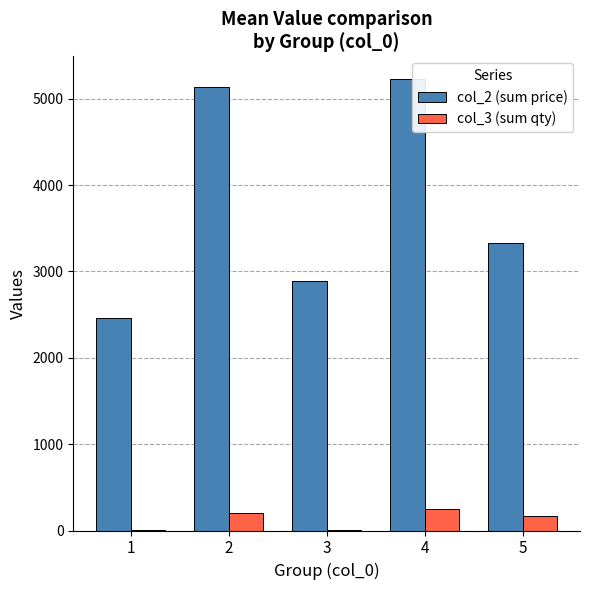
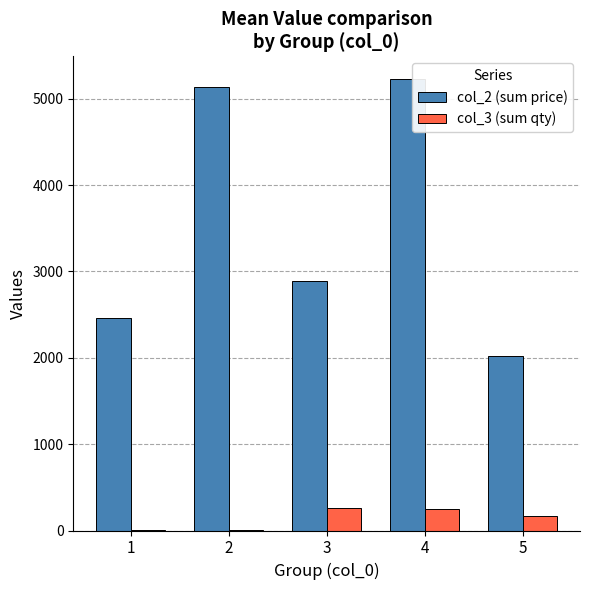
col_3 (sum qty), 2: 200 -> 0
col_3 (sum qty), 3: 0 -> 300
col_2 (sum price), 5: 3300 -> 2000
